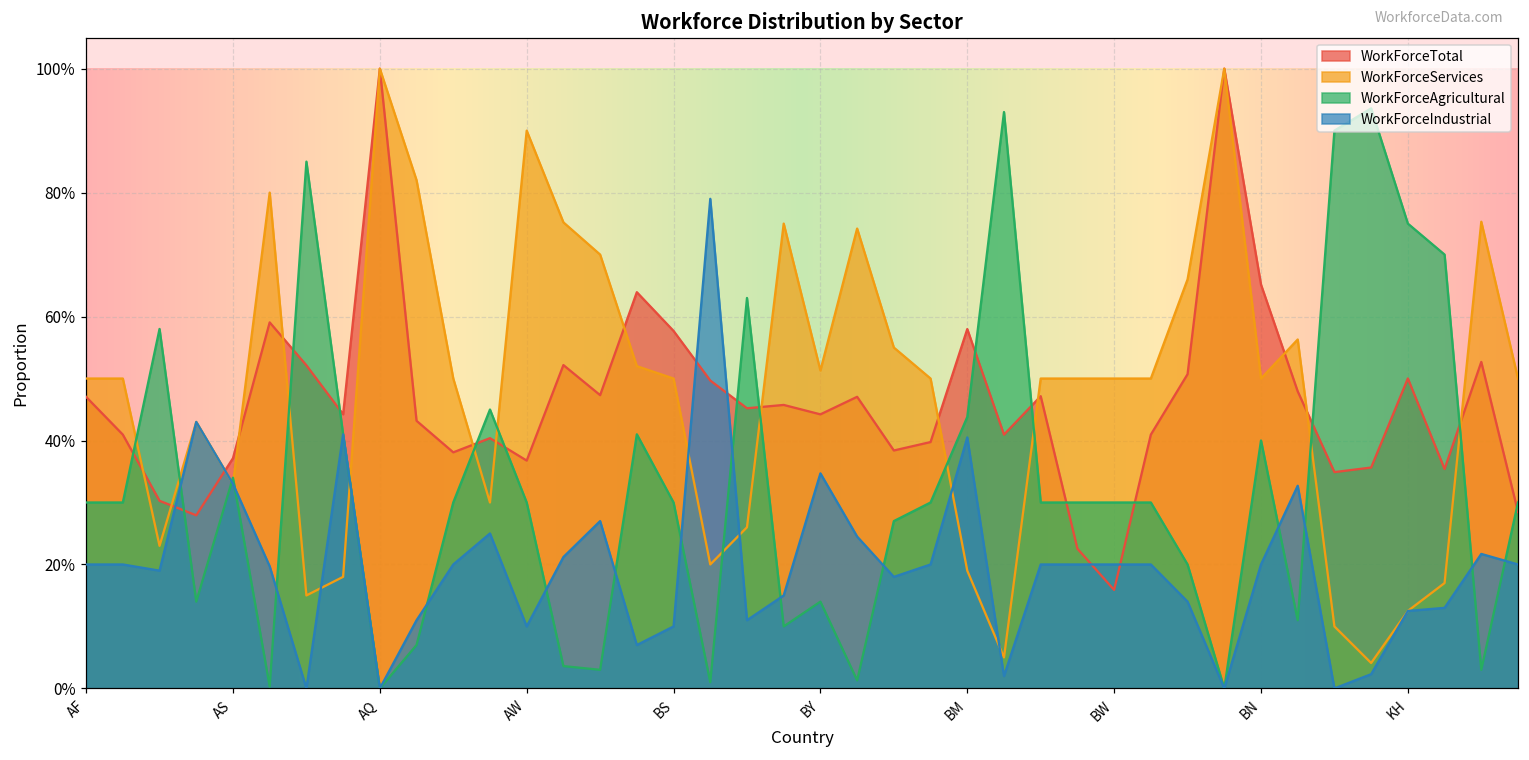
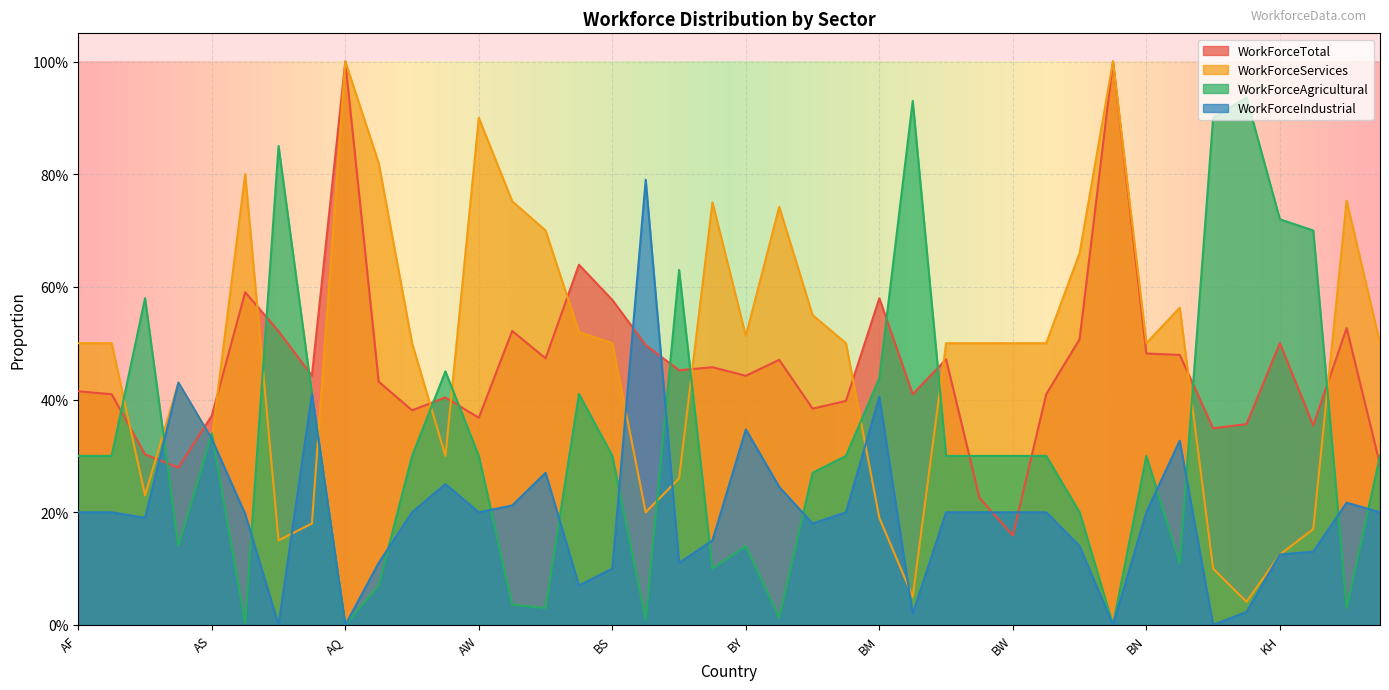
WorkForceTotal, AF: 47% -> 41%
WorkForceIndustrial, AW: 10% -> 20%
WorkForceTotal, BN: 65% -> 48%
WorkForceAgricultural, BN: 40% -> 30%
WorkForceAgricultural, KH: 75% -> 72%
